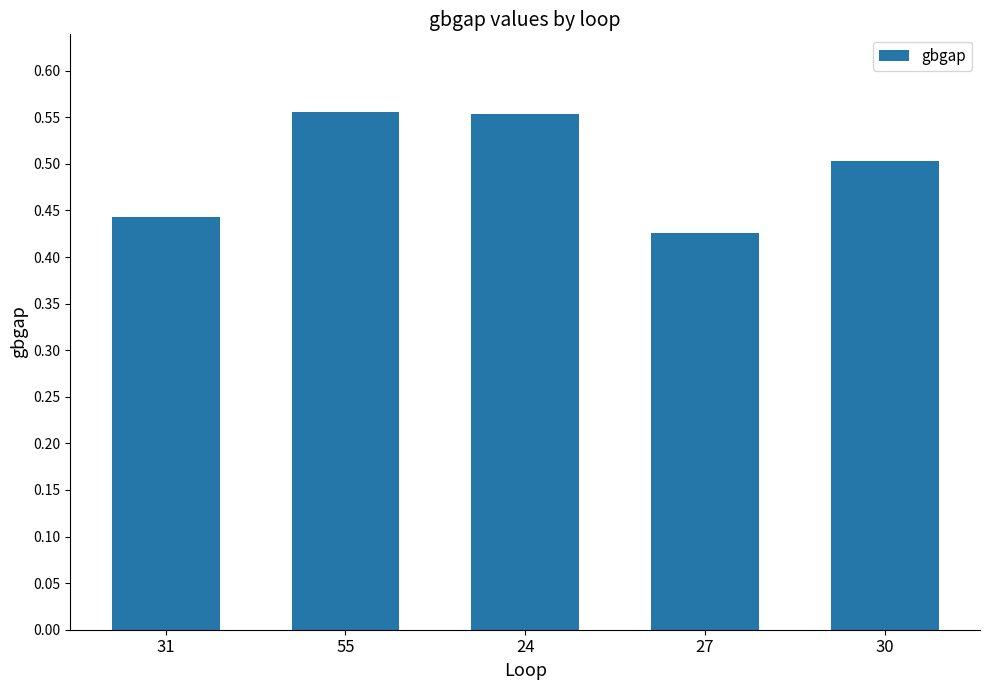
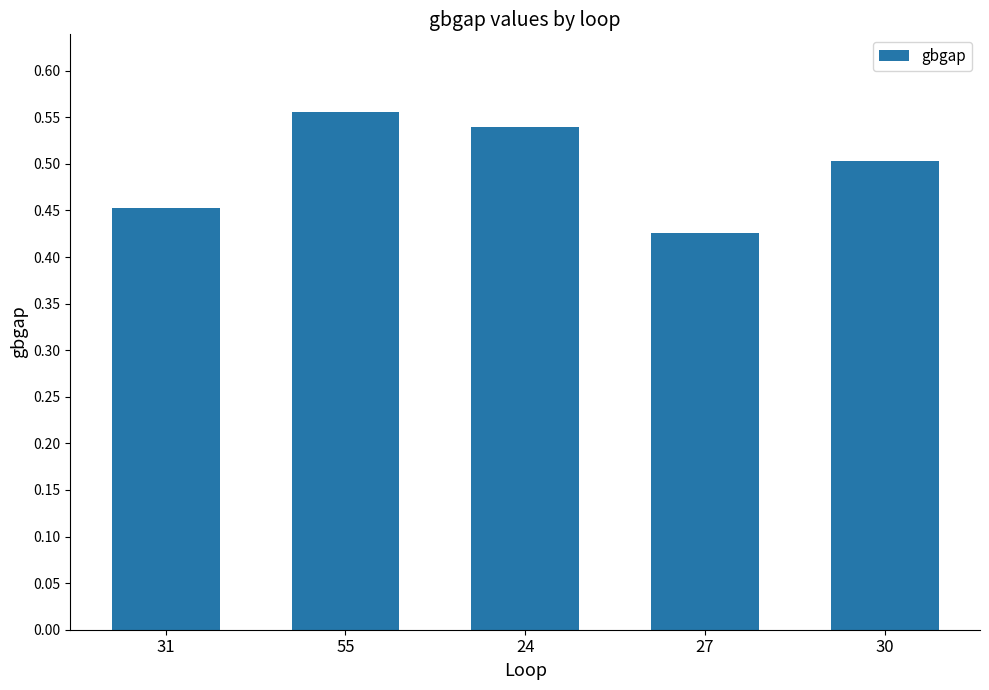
31: 0.44 -> 0.45
24: 0.55 -> 0.54
